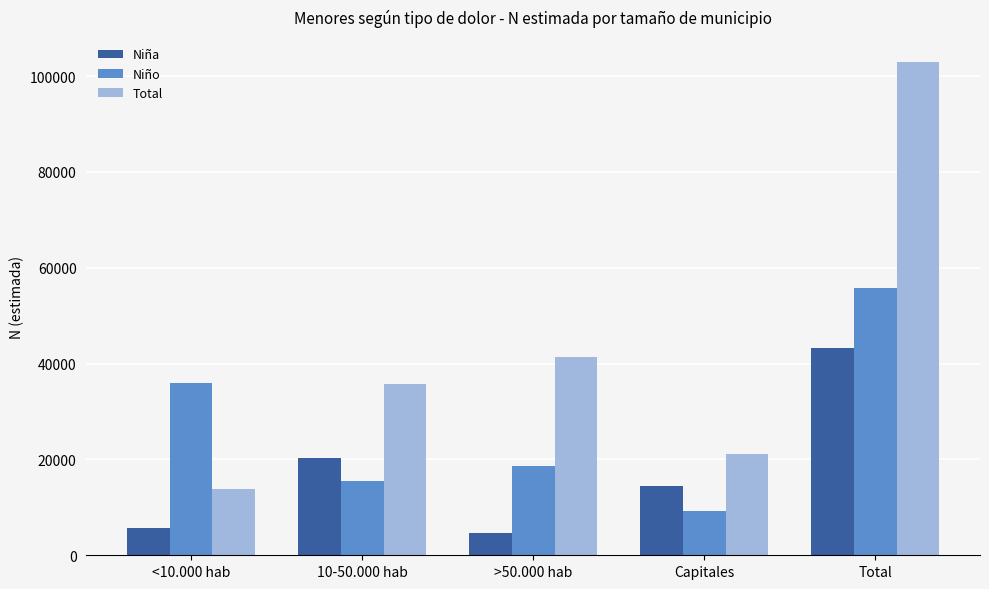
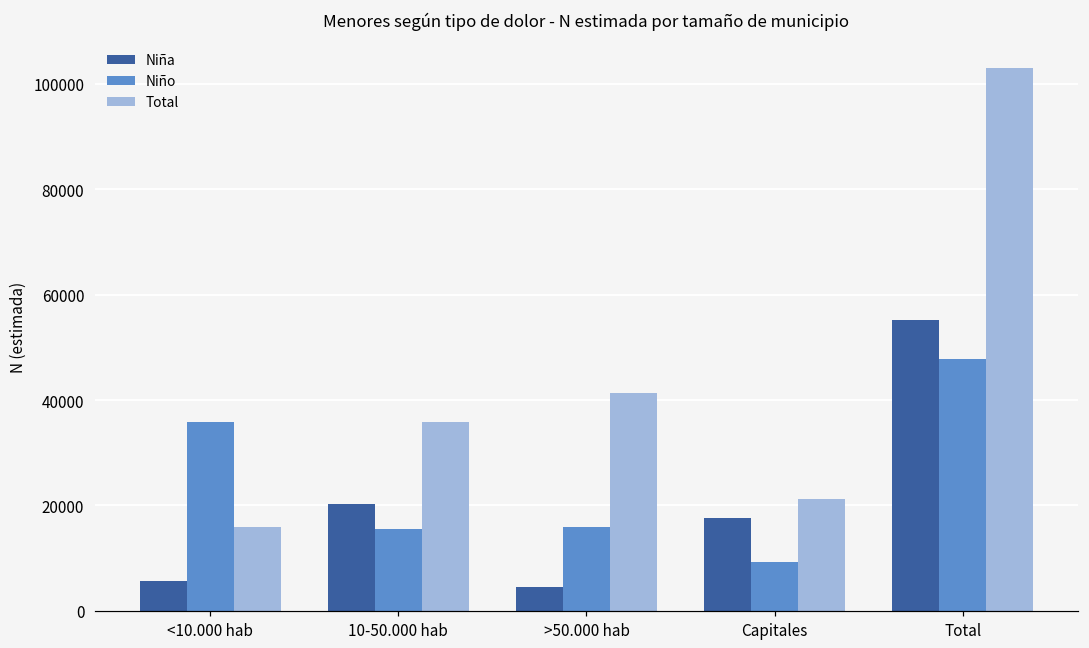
Total, <10.000 hab: 14000 -> 16000
Niño, >50.000 hab: 19000 -> 16000
Niña, Capitales: 14000 -> 18000
Niña, Total: 43000 -> 55000
Niño, Total: 56000 -> 48000
